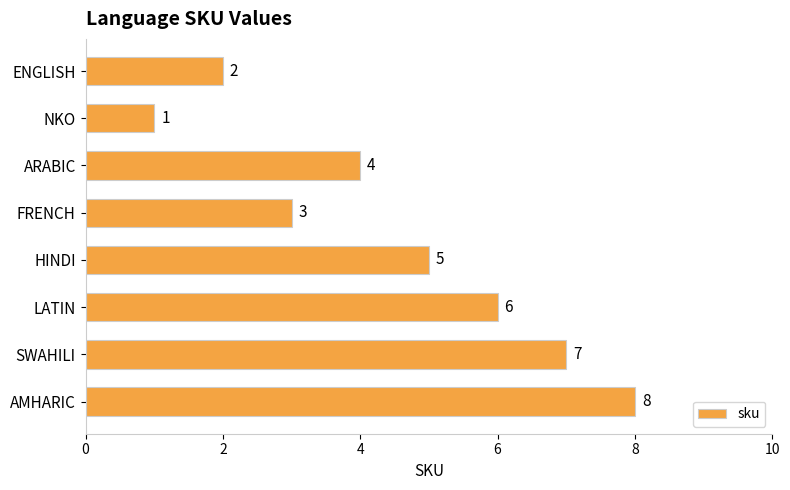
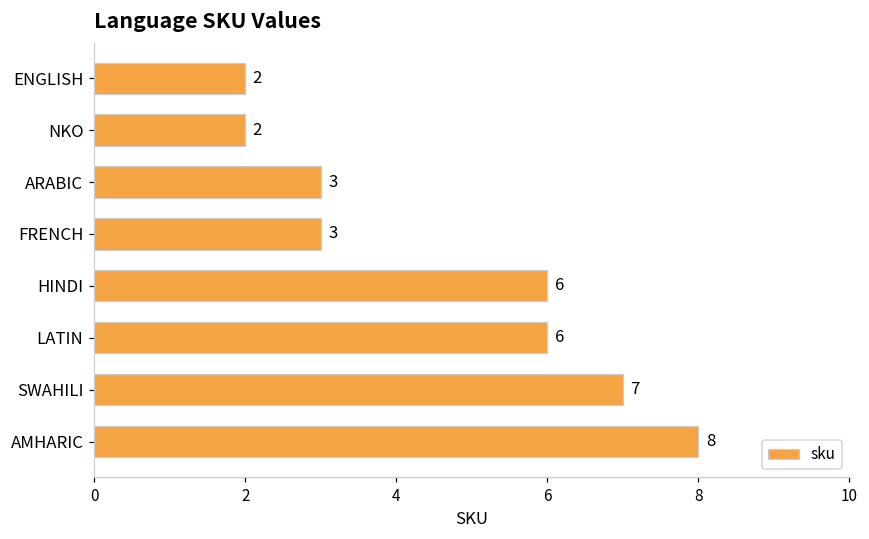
NKO: 1 -> 2
ARABIC: 4 -> 3
HINDI: 5 -> 6
